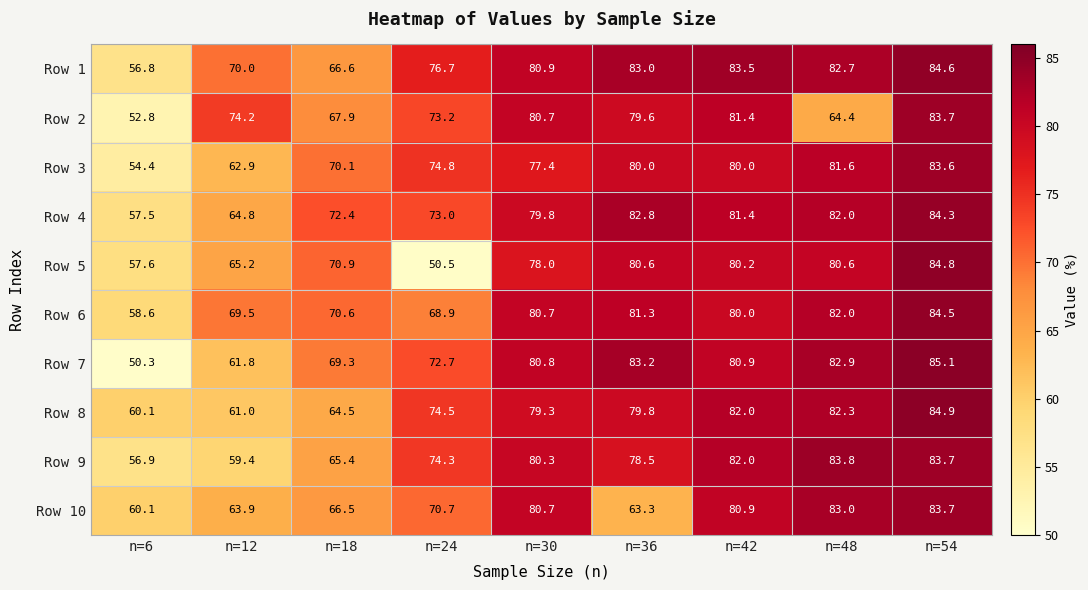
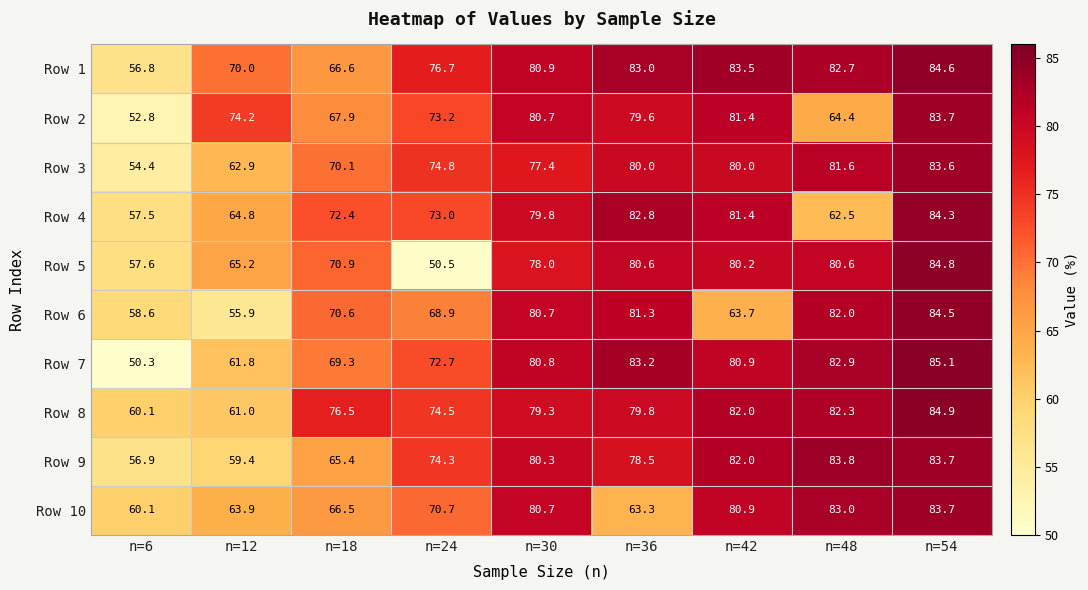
Row 4, n=48: 82.0 -> 62.5
Row 6, n=12: 69.5 -> 55.9
Row 6, n=42: 80.0 -> 63.7
Row 8, n=18: 64.5 -> 76.5
